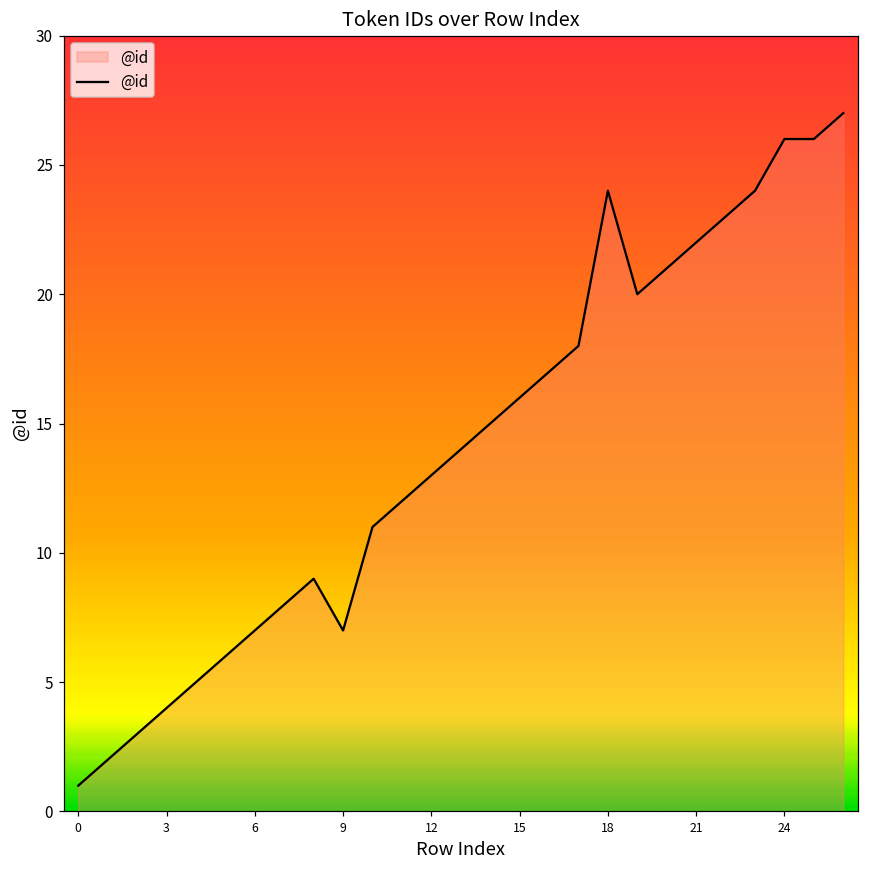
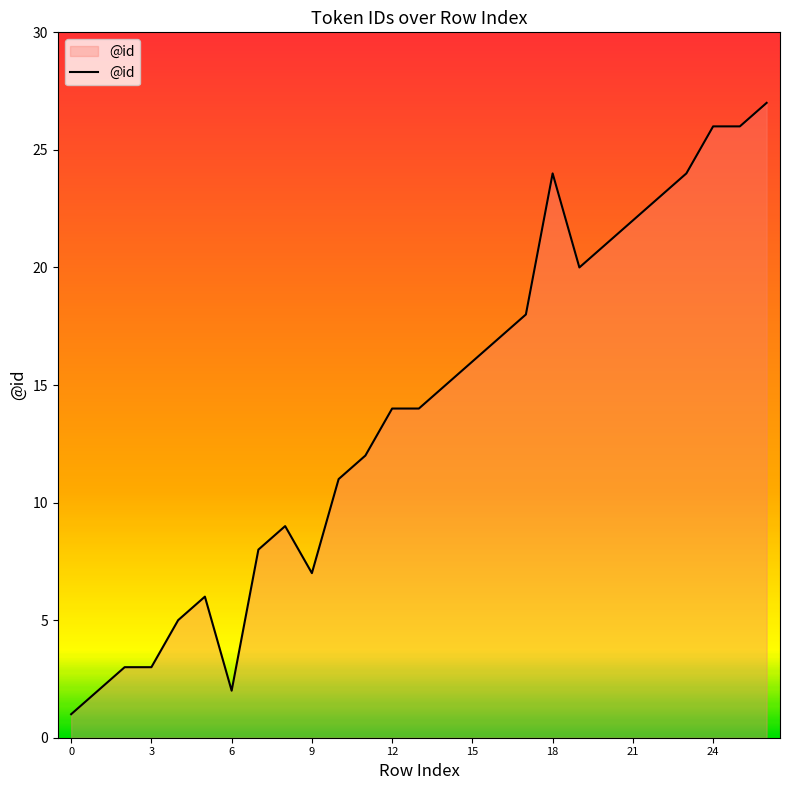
3: 4 -> 3
6: 7 -> 2
12: 13 -> 14
